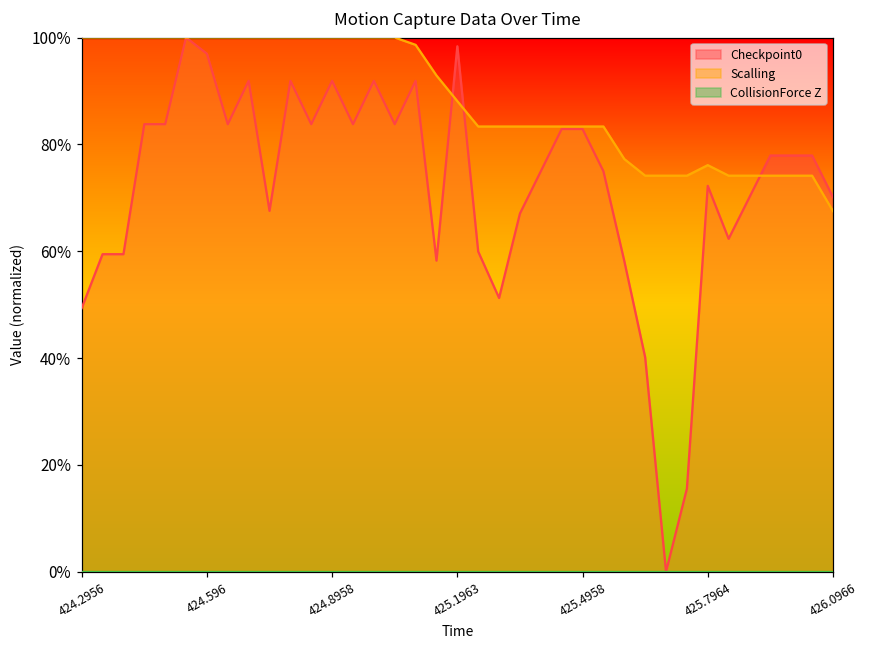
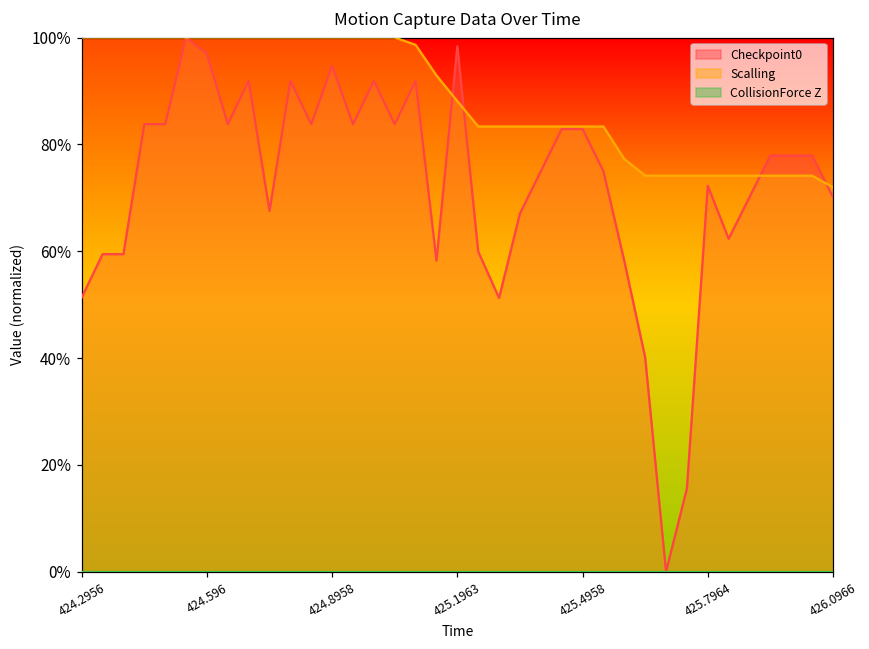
Checkpoint0, 424.2956: 49% -> 51%
Checkpoint0, 424.8958: 92% -> 95%
Scalling, 425.7964: 76% -> 74%
Scalling, 426.0966: 67% -> 72%
